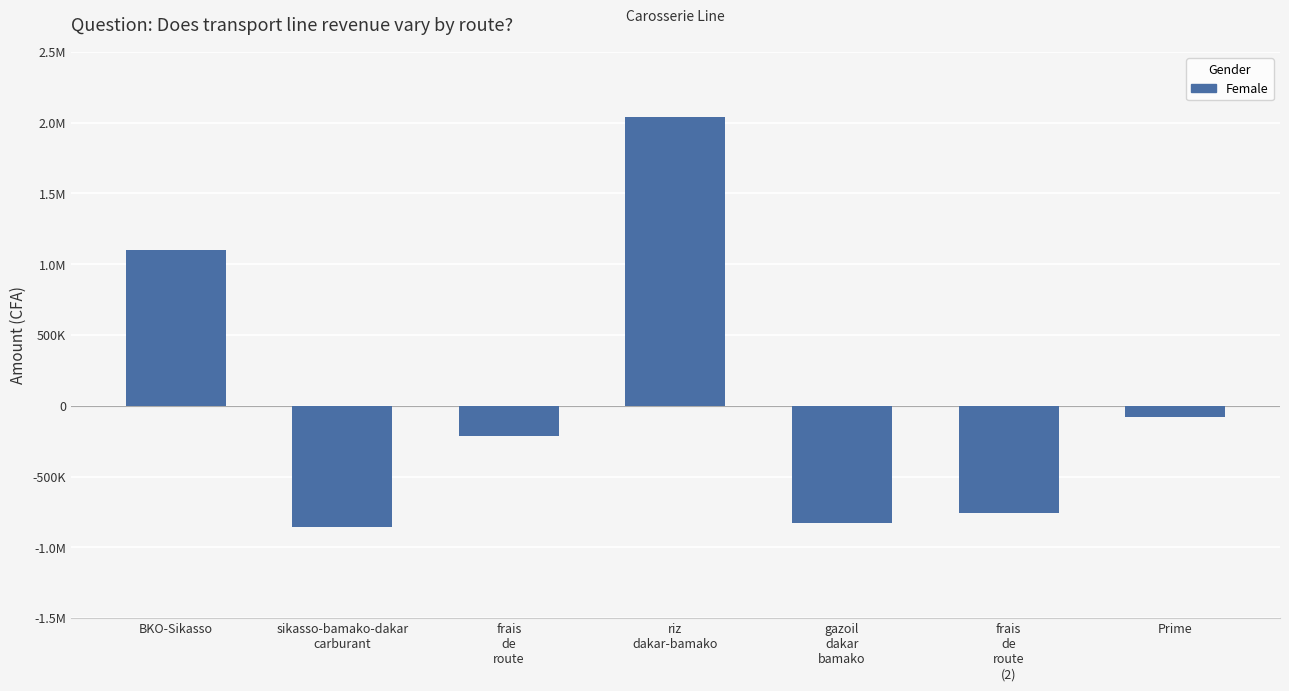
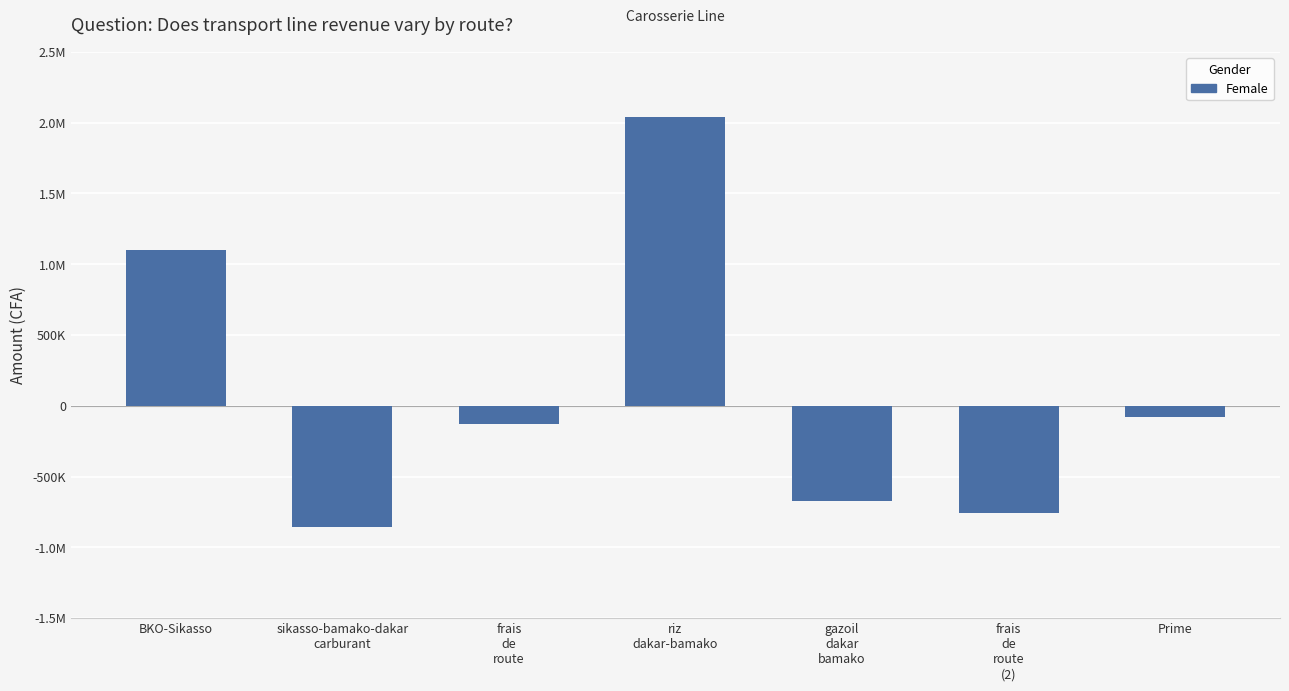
frais de route: -210000 -> -130000
gazoil dakar bamako: -830000 -> -670000
